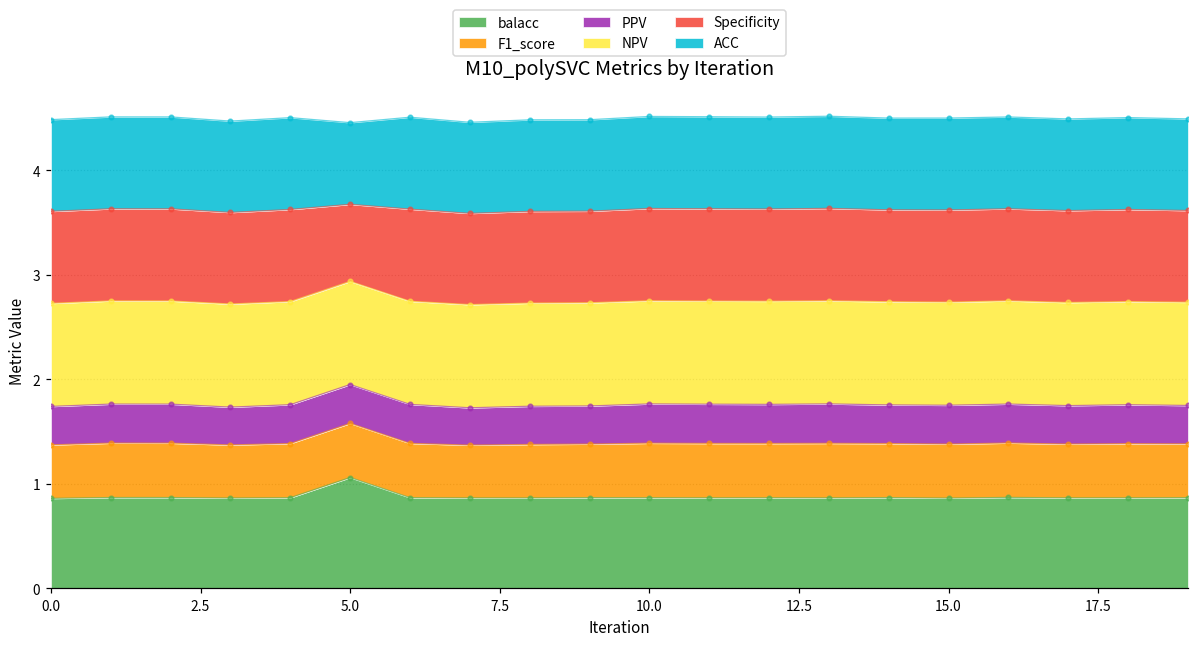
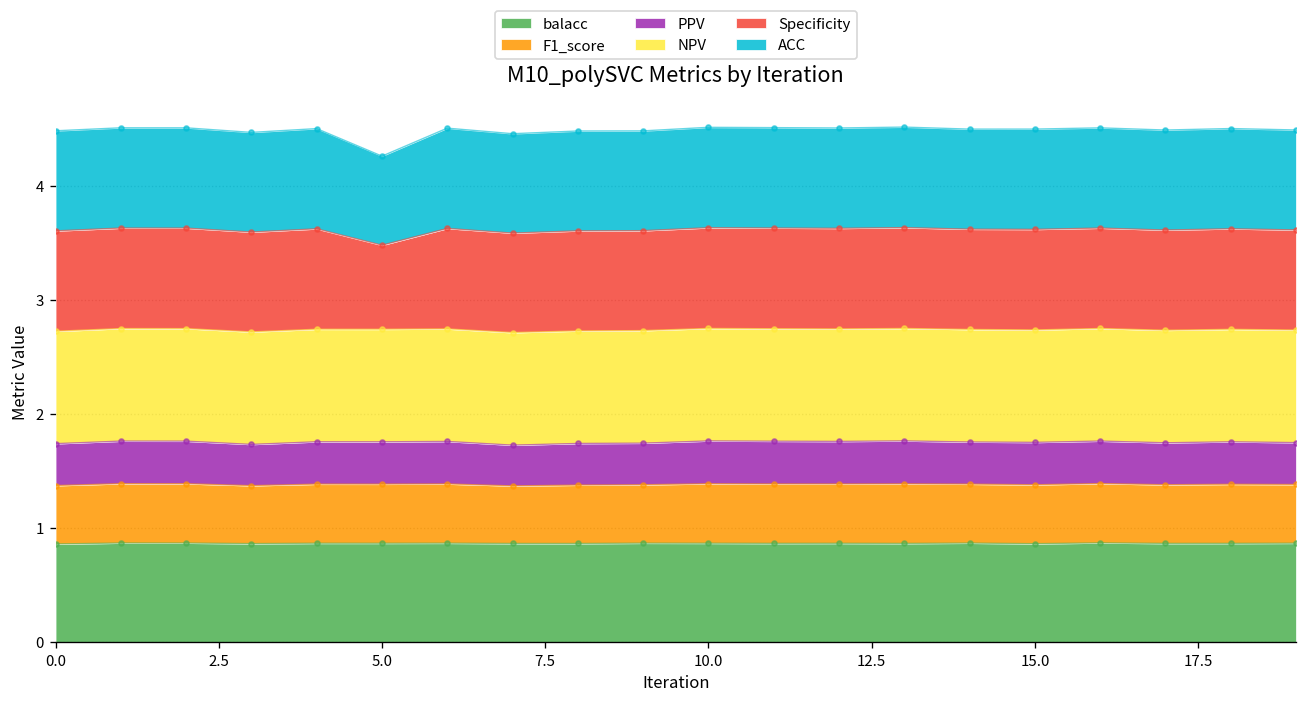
balacc, 5.0: 1.1 -> 0.9
